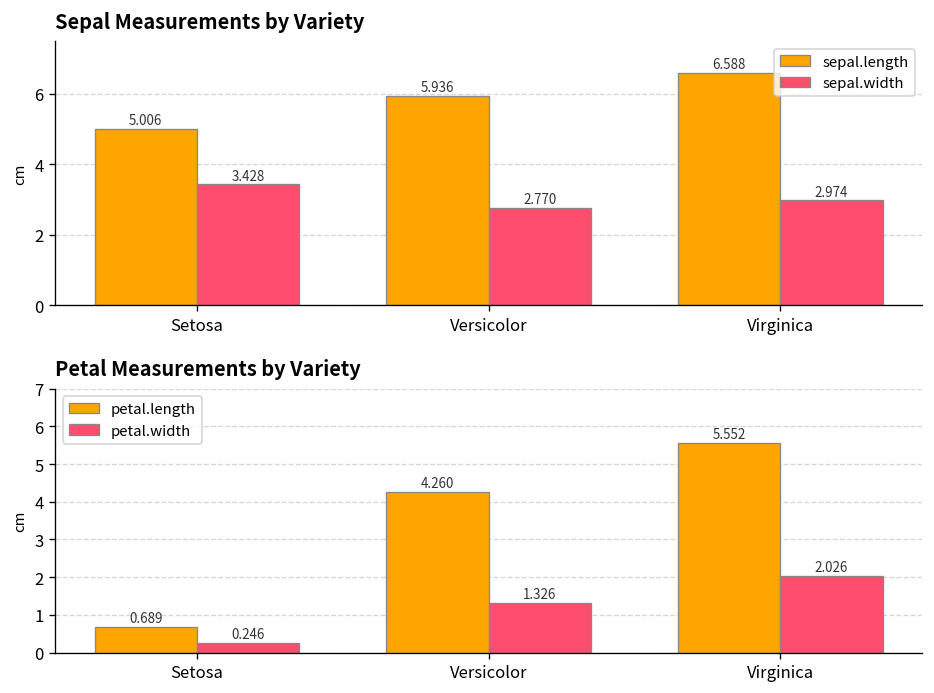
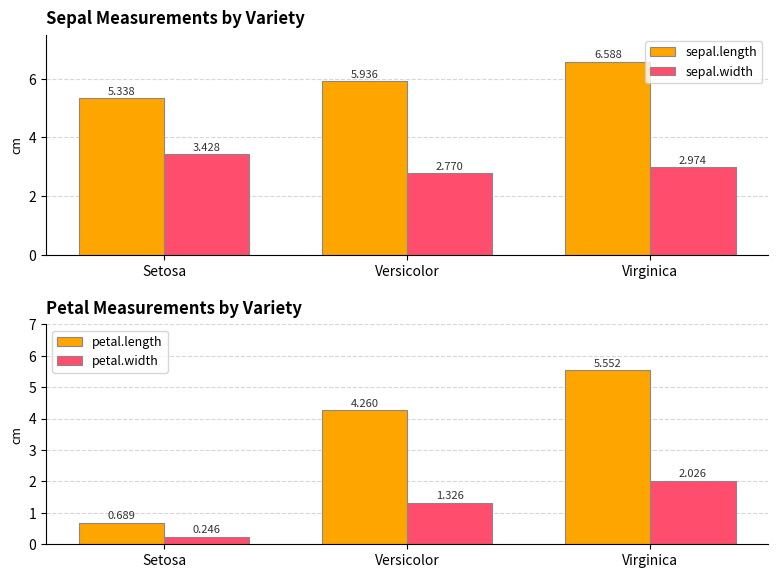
Sepal Measurements by Variety, sepal.length, Setosa: 5.006 -> 5.338
